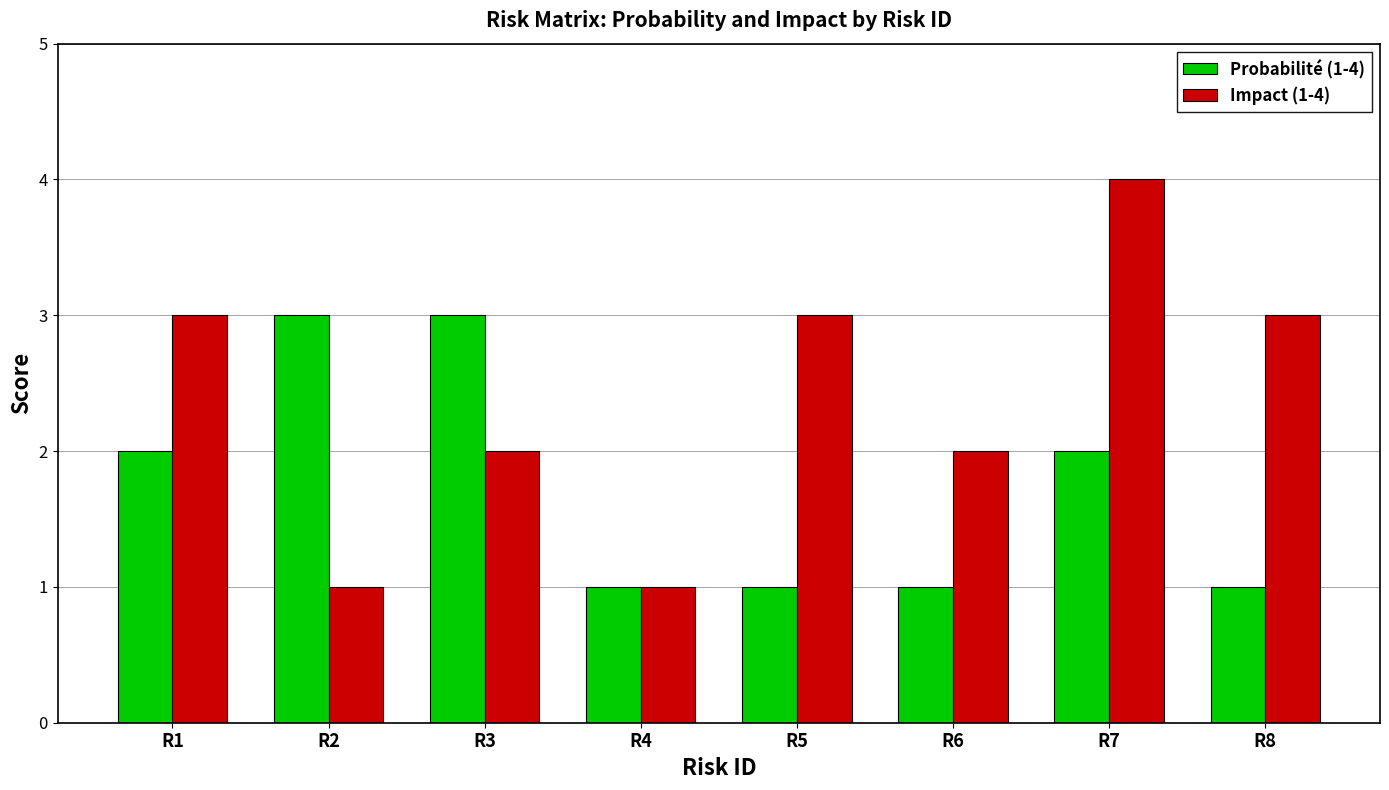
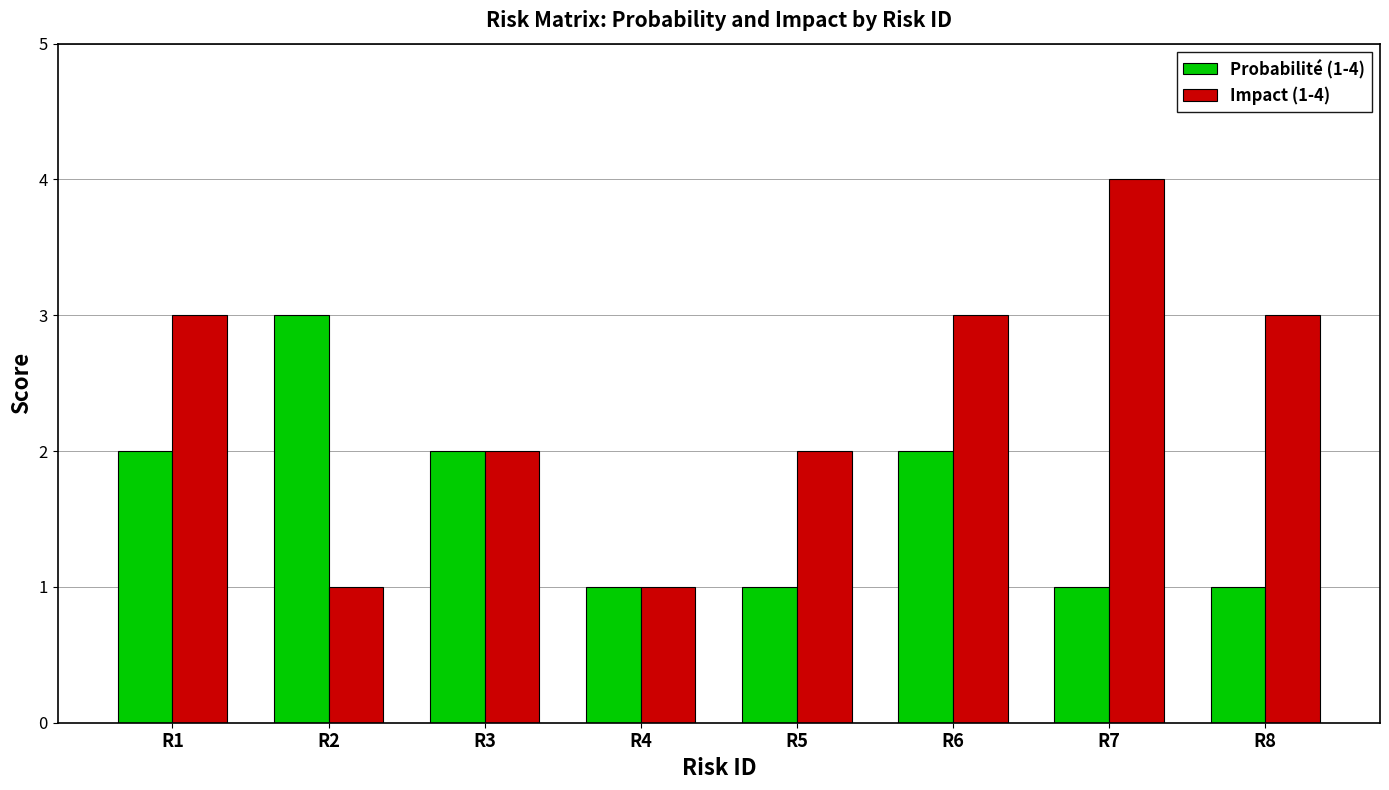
Probabilité (1-4), R3: 3 -> 2
Impact (1-4), R5: 3 -> 2
Probabilité (1-4), R6: 1 -> 2
Impact (1-4), R6: 2 -> 3
Probabilité (1-4), R7: 2 -> 1
